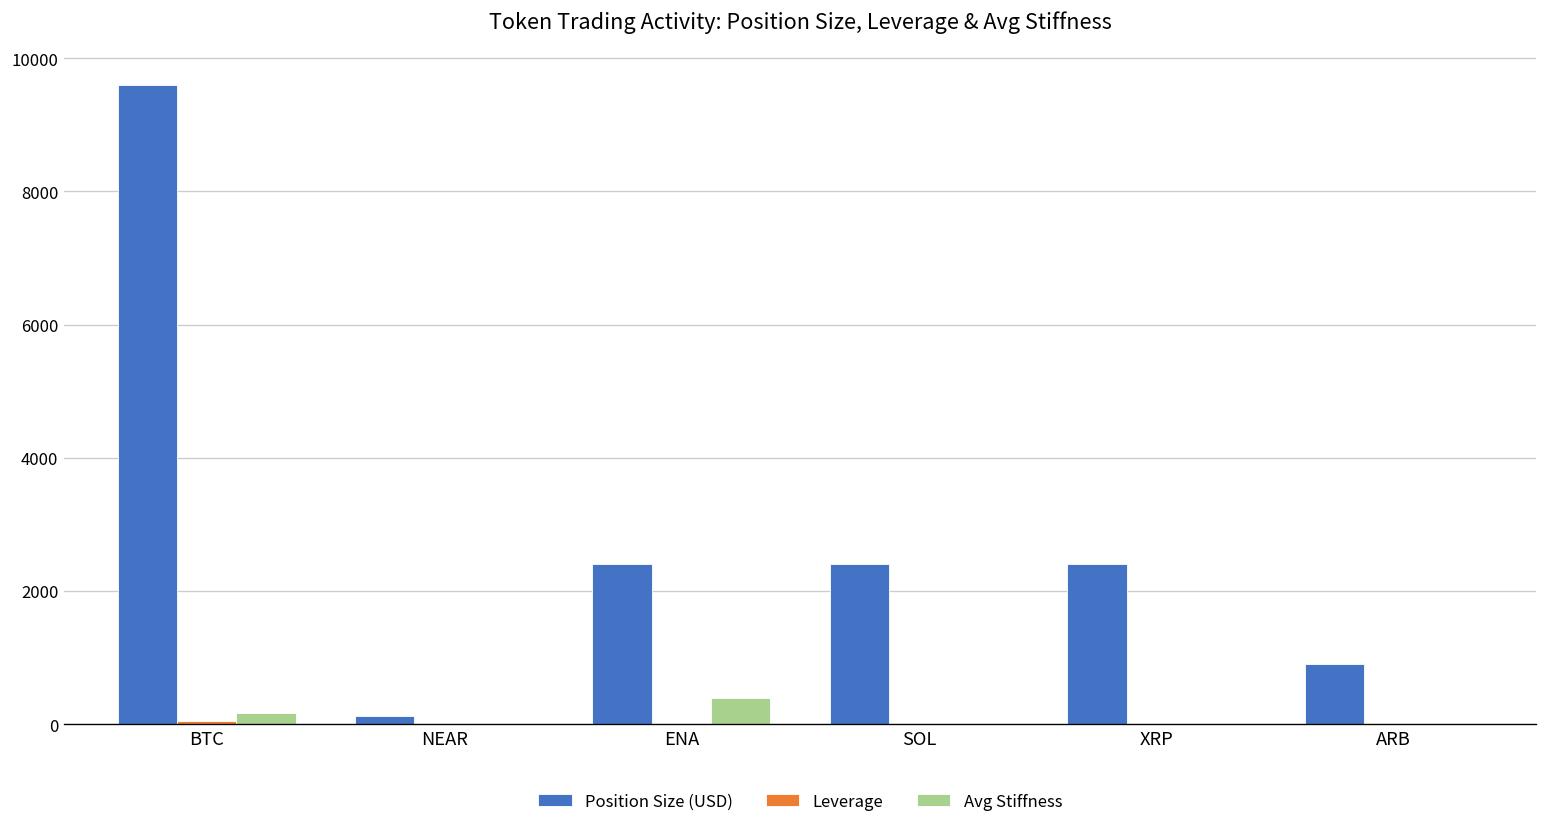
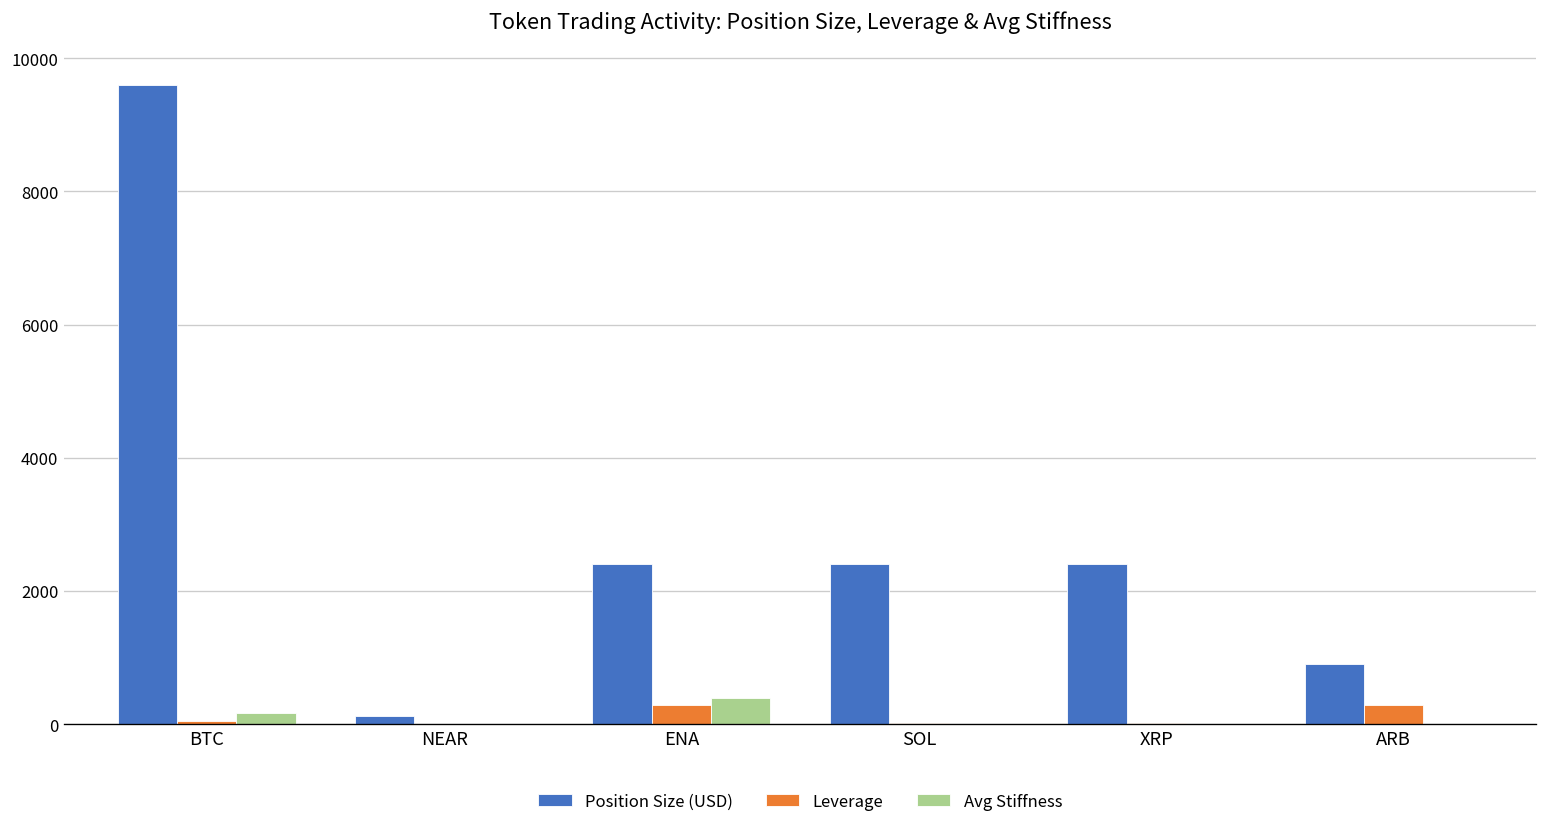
Leverage, ENA: 0 -> 300
Leverage, ARB: 0 -> 300
